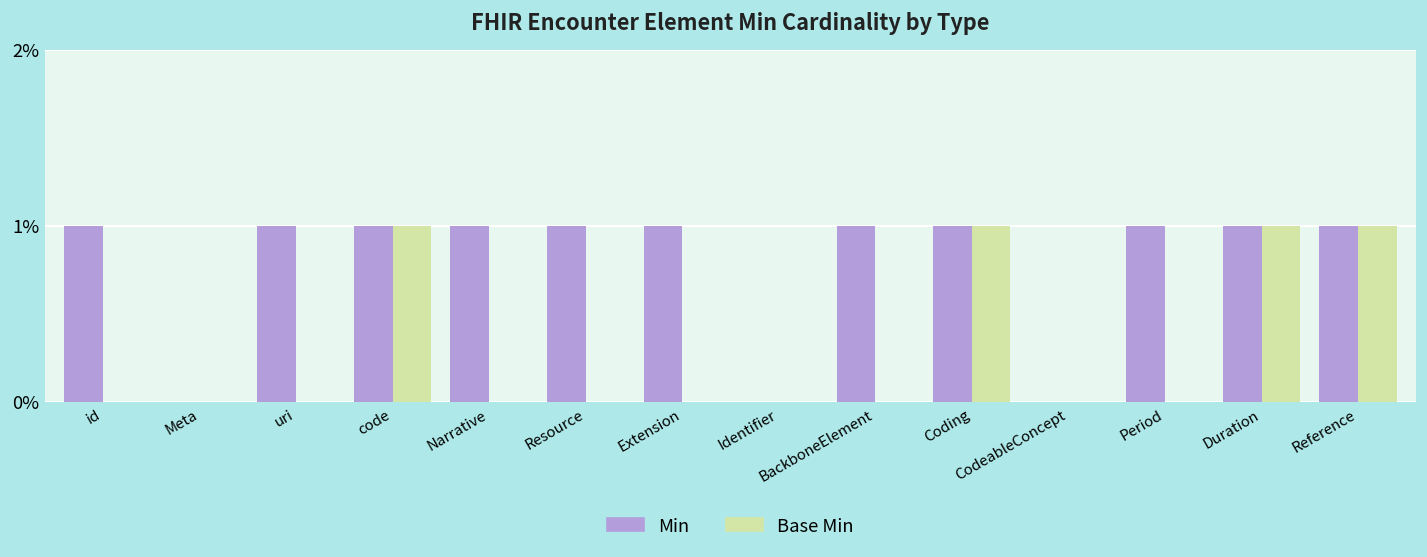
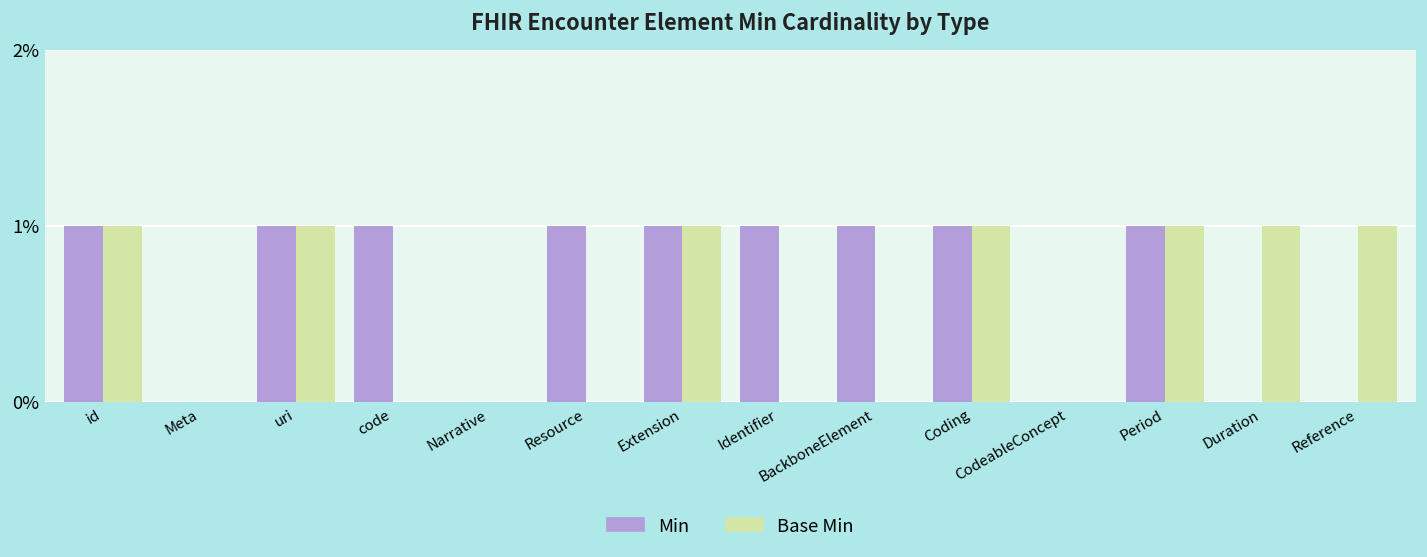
Base Min, id: 0% -> 1%
Base Min, uri: 0% -> 1%
Base Min, code: 1% -> 0%
Min, Narrative: 1% -> 0%
Base Min, Extension: 0% -> 1%
Min, Identifier: 0% -> 1%
Base Min, Period: 0% -> 1%
Min, Duration: 1% -> 0%
Min, Reference: 1% -> 0%
